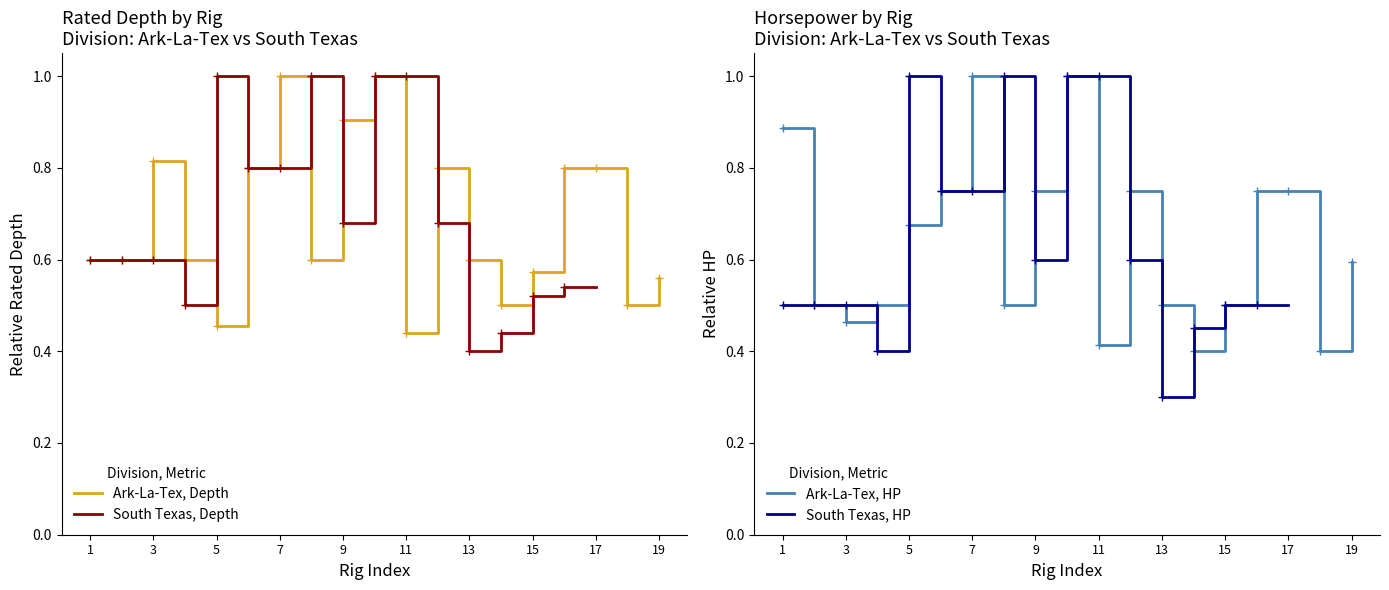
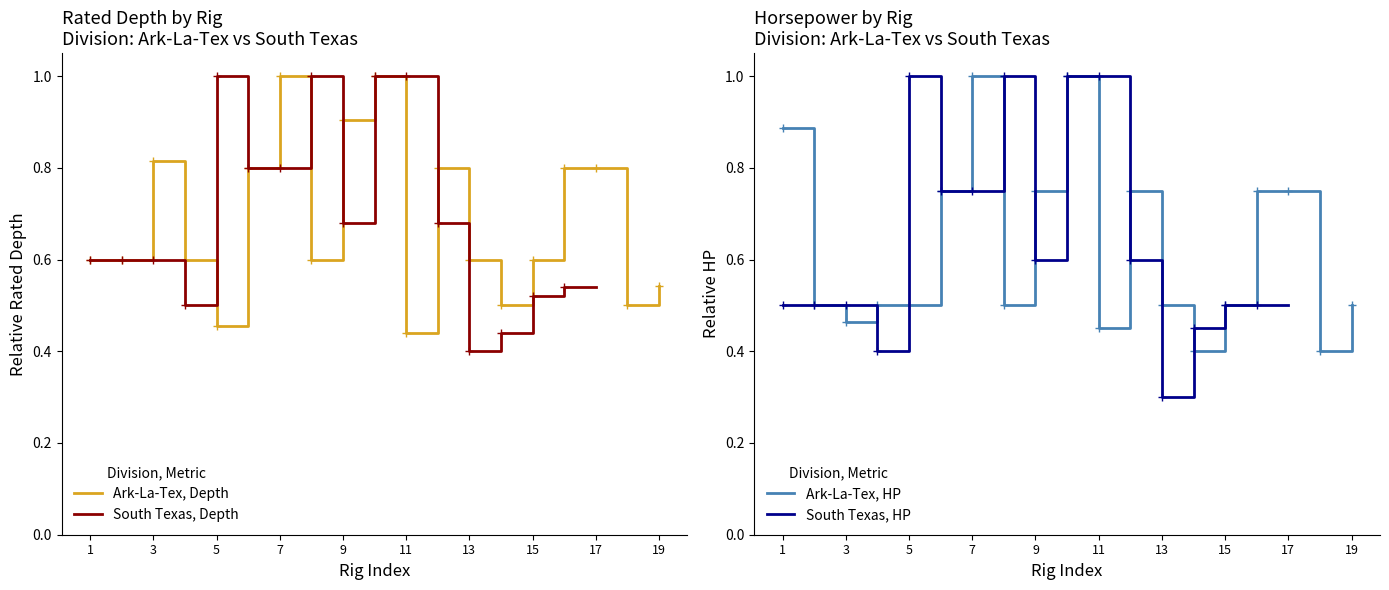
Rated Depth by Rig Division: Ark-La-Tex vs South Texas, Ark-La-Tex, Depth, 15: 0.57 -> 0.60
Rated Depth by Rig Division: Ark-La-Tex vs South Texas, Ark-La-Tex, Depth, 19: 0.56 -> 0.54
Horsepower by Rig Division: Ark-La-Tex vs South Texas, Ark-La-Tex, HP, 5: 0.68 -> 0.50
Horsepower by Rig Division: Ark-La-Tex vs South Texas, Ark-La-Tex, HP, 11: 0.41 -> 0.45
Horsepower by Rig Division: Ark-La-Tex vs South Texas, Ark-La-Tex, HP, 19: 0.59 -> 0.50
